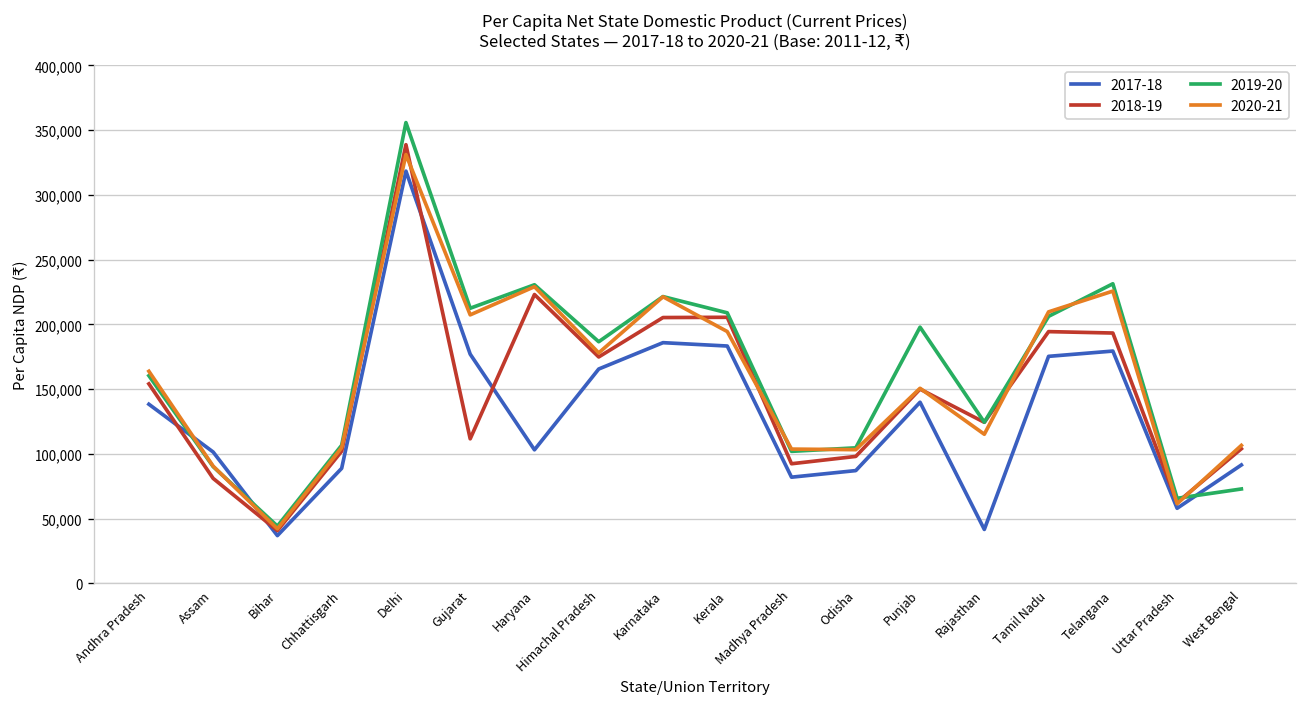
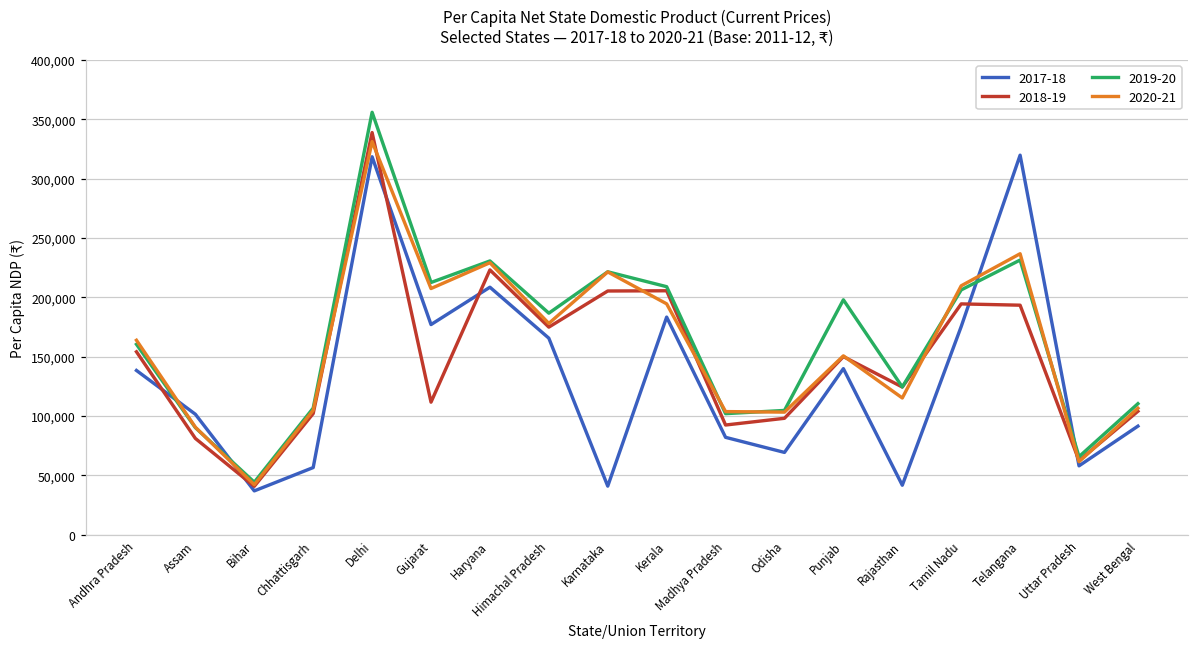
2017-18, Chhattisgarh: 89,000 -> 57,000
2017-18, Haryana: 103,000 -> 208,000
2017-18, Karnataka: 186,000 -> 41,000
2017-18, Odisha: 87,000 -> 69,000
2017-18, Telangana: 179,000 -> 320,000
2020-21, Telangana: 226,000 -> 237,000
2019-20, West Bengal: 73,000 -> 110,000
